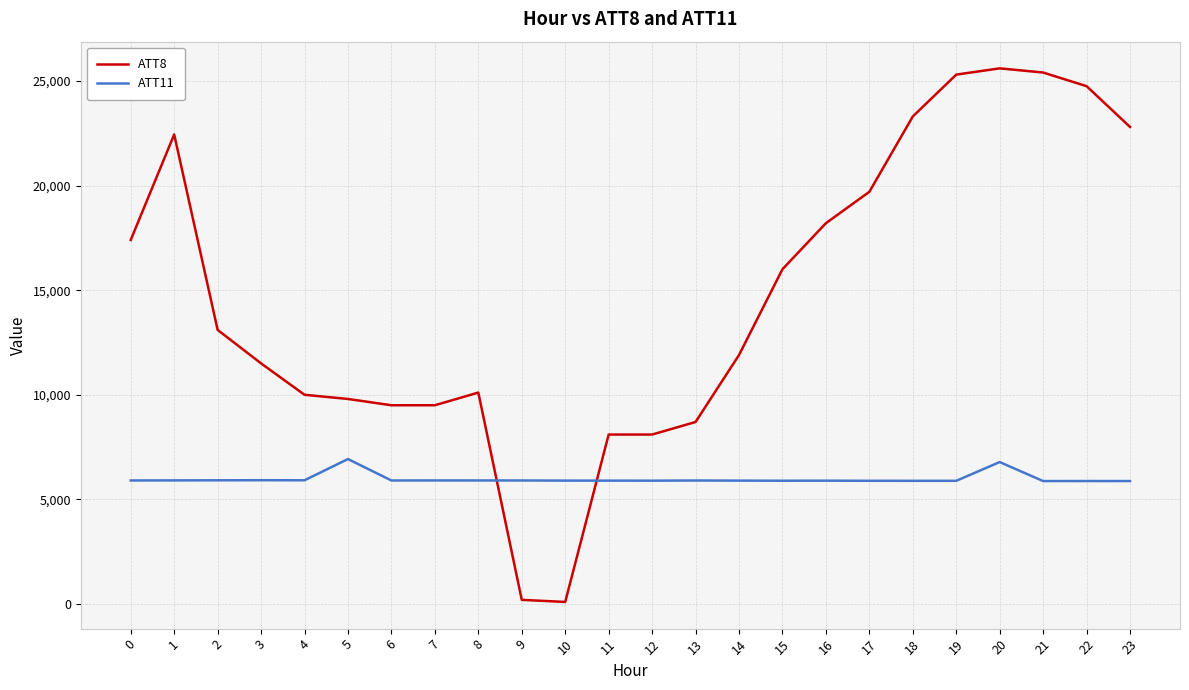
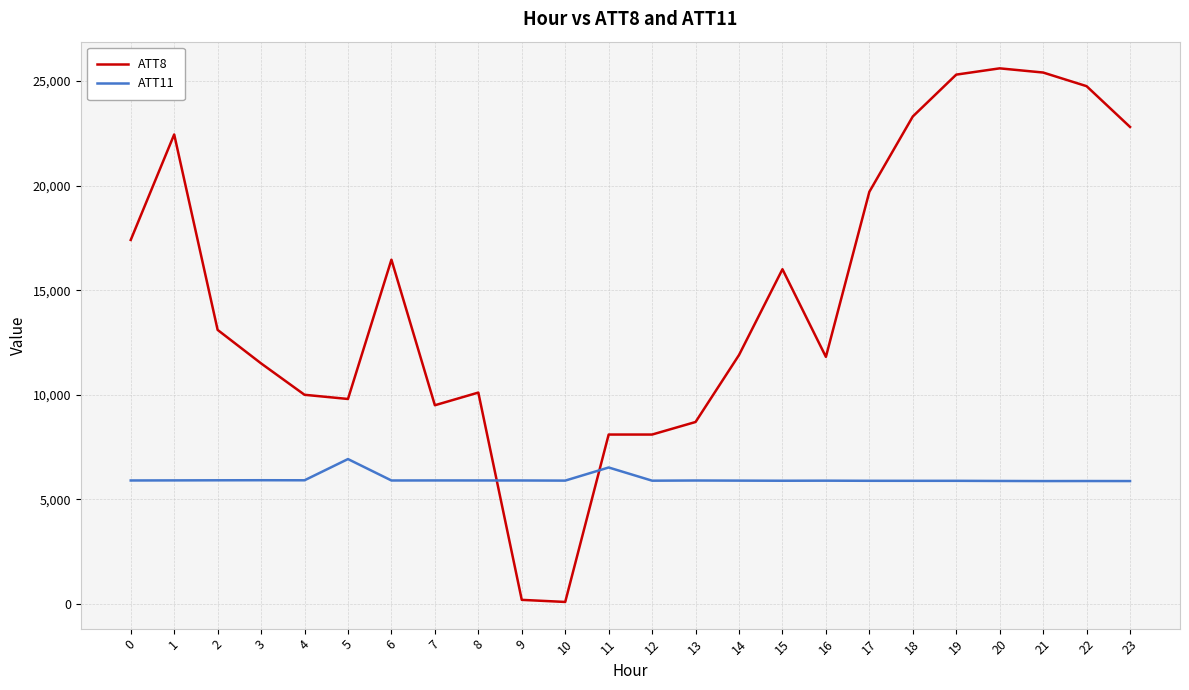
ATT8, 6: 9,500 -> 16,500
ATT11, 11: 5,900 -> 6,500
ATT8, 16: 18,200 -> 11,800
ATT11, 20: 6,800 -> 5,900
